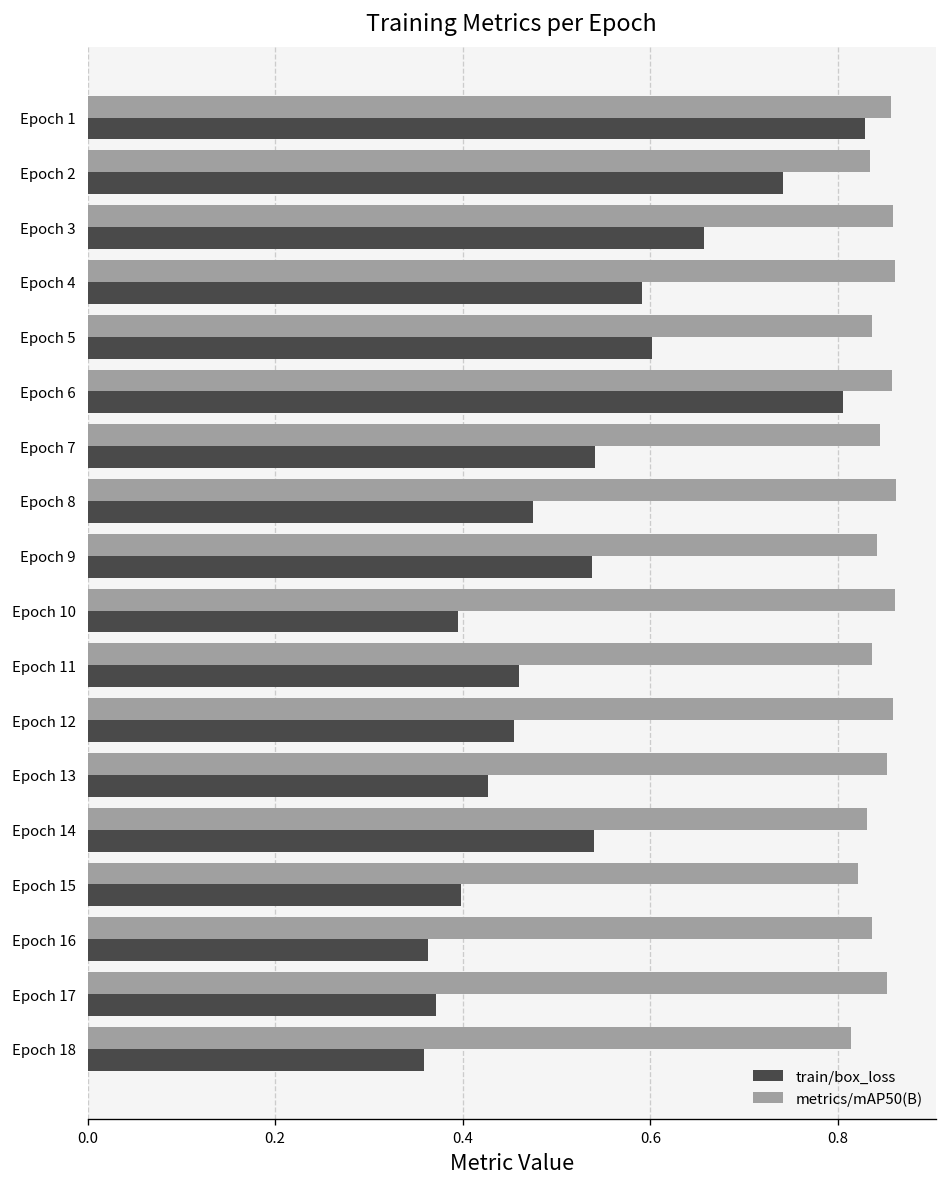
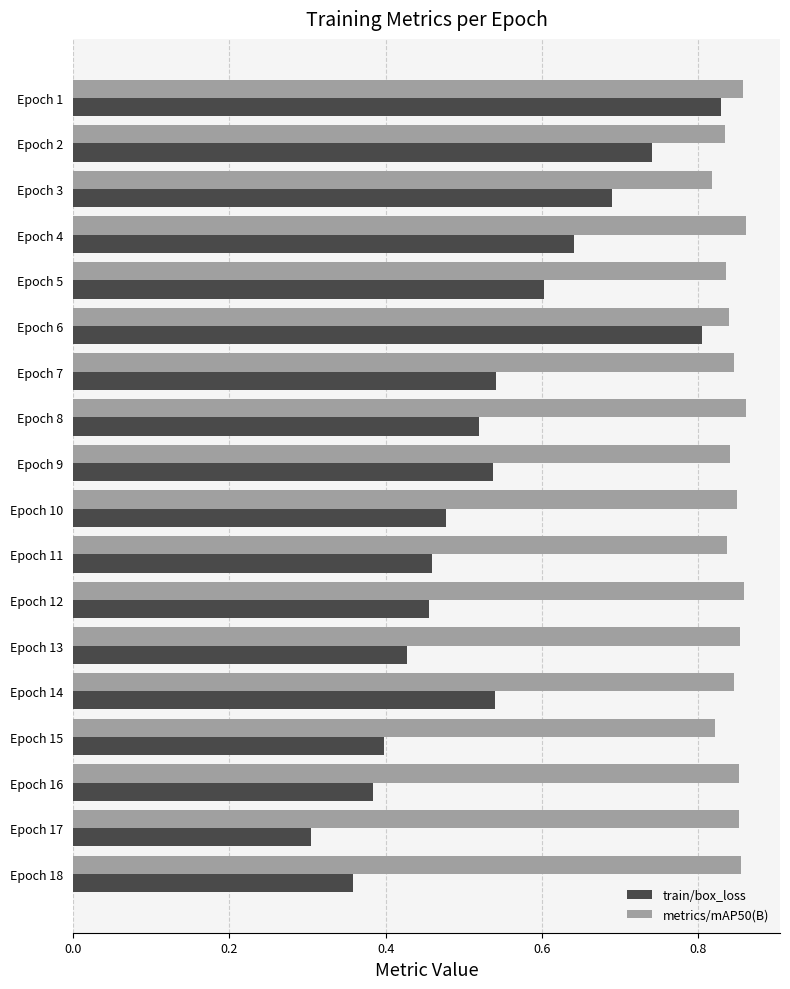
metrics/mAP50(B), Epoch 3: 0.86 -> 0.82
train/box_loss, Epoch 3: 0.66 -> 0.69
train/box_loss, Epoch 4: 0.59 -> 0.64
metrics/mAP50(B), Epoch 6: 0.86 -> 0.84
train/box_loss, Epoch 8: 0.48 -> 0.52
metrics/mAP50(B), Epoch 10: 0.86 -> 0.85
train/box_loss, Epoch 10: 0.39 -> 0.48
metrics/mAP50(B), Epoch 14: 0.83 -> 0.85
metrics/mAP50(B), Epoch 16: 0.84 -> 0.85
train/box_loss, Epoch 16: 0.36 -> 0.38
train/box_loss, Epoch 17: 0.37 -> 0.30
metrics/mAP50(B), Epoch 18: 0.81 -> 0.85
